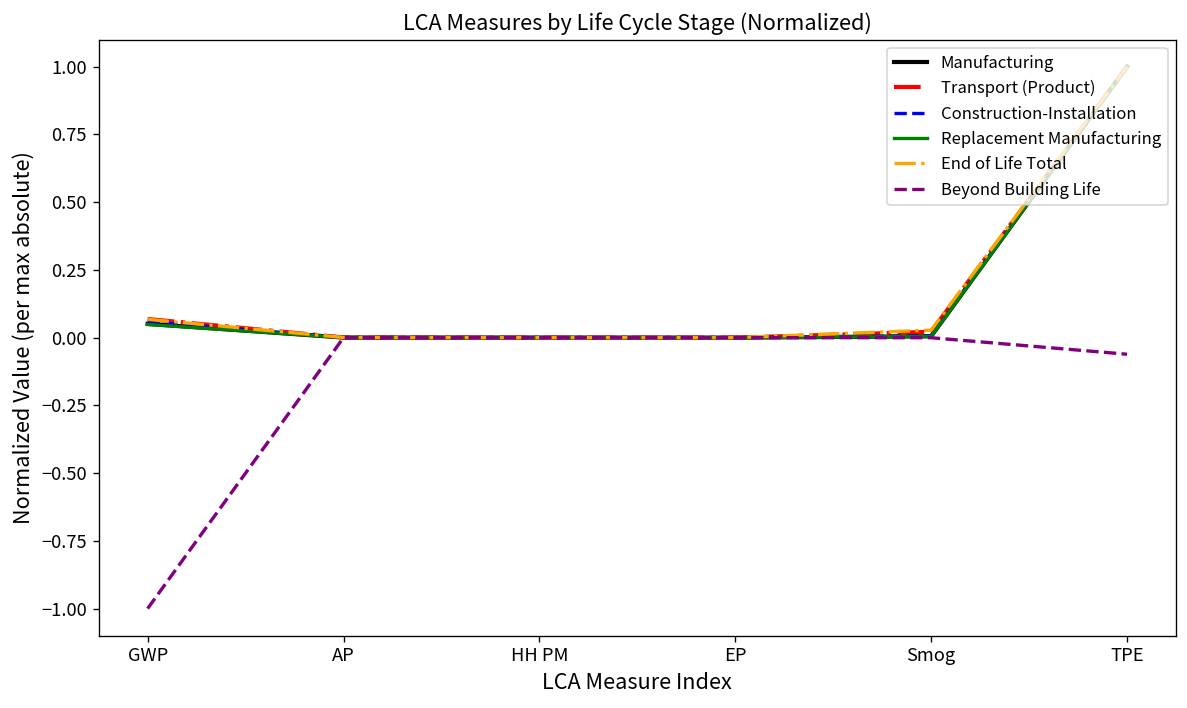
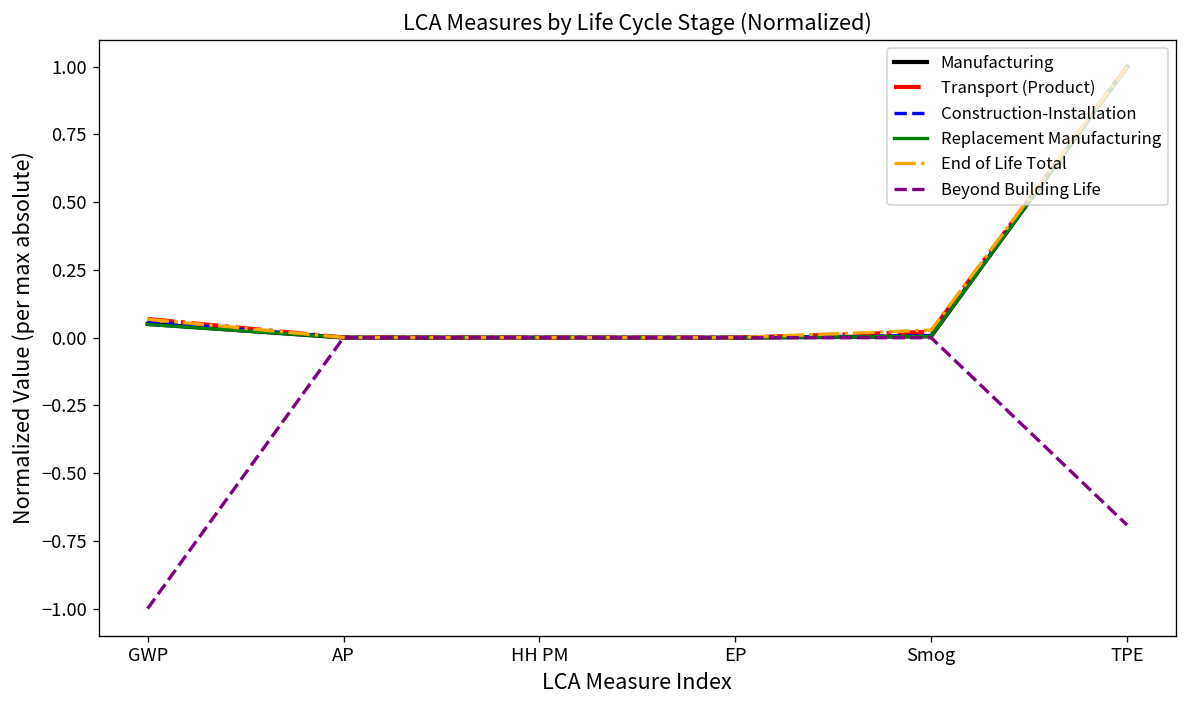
Beyond Building Life, TPE: -0.06 -> -0.69
